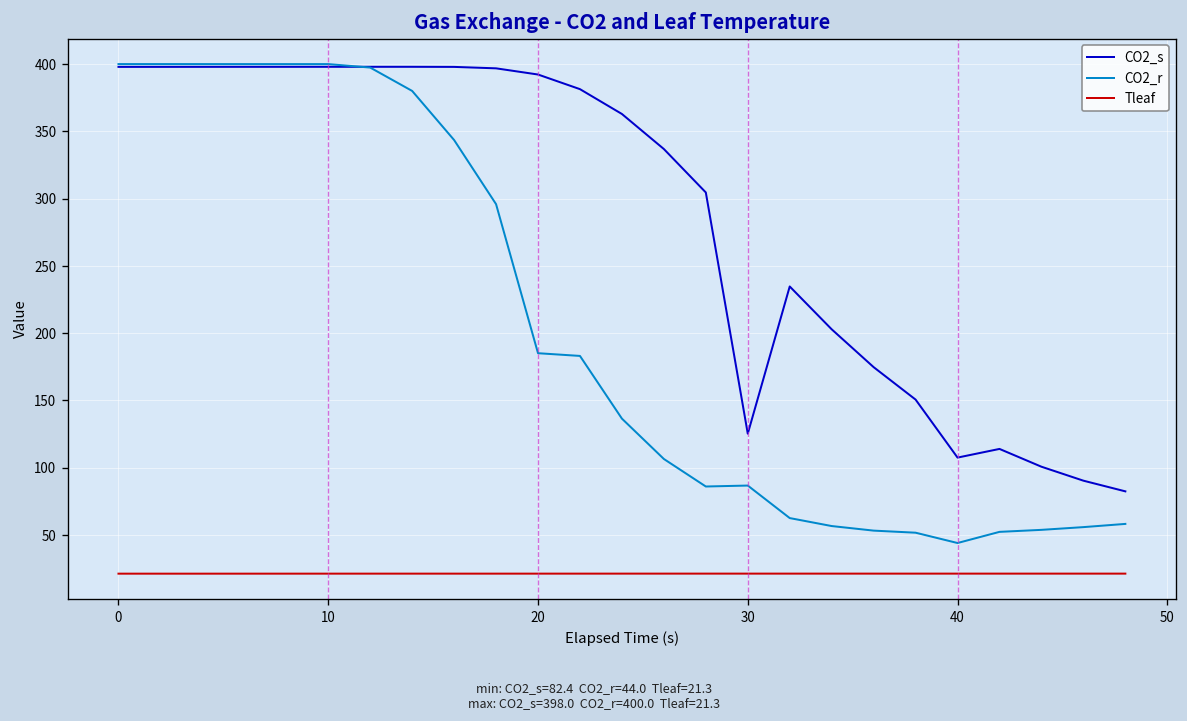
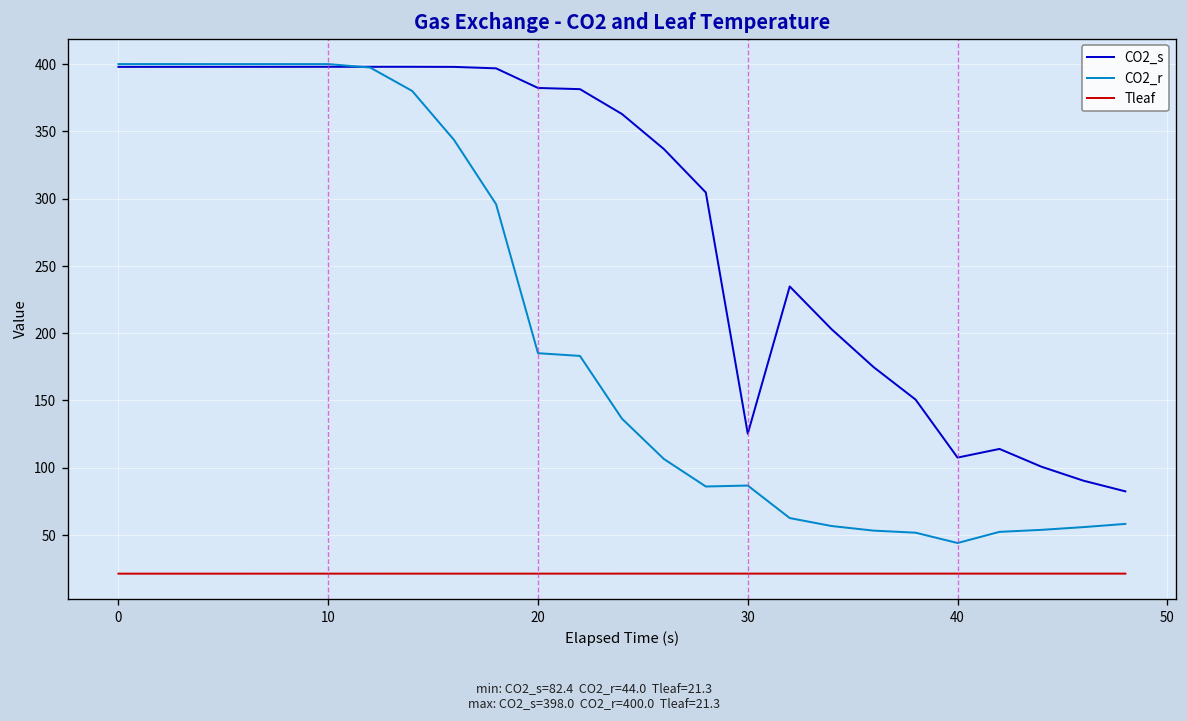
CO2_s, 20: 392 -> 382
